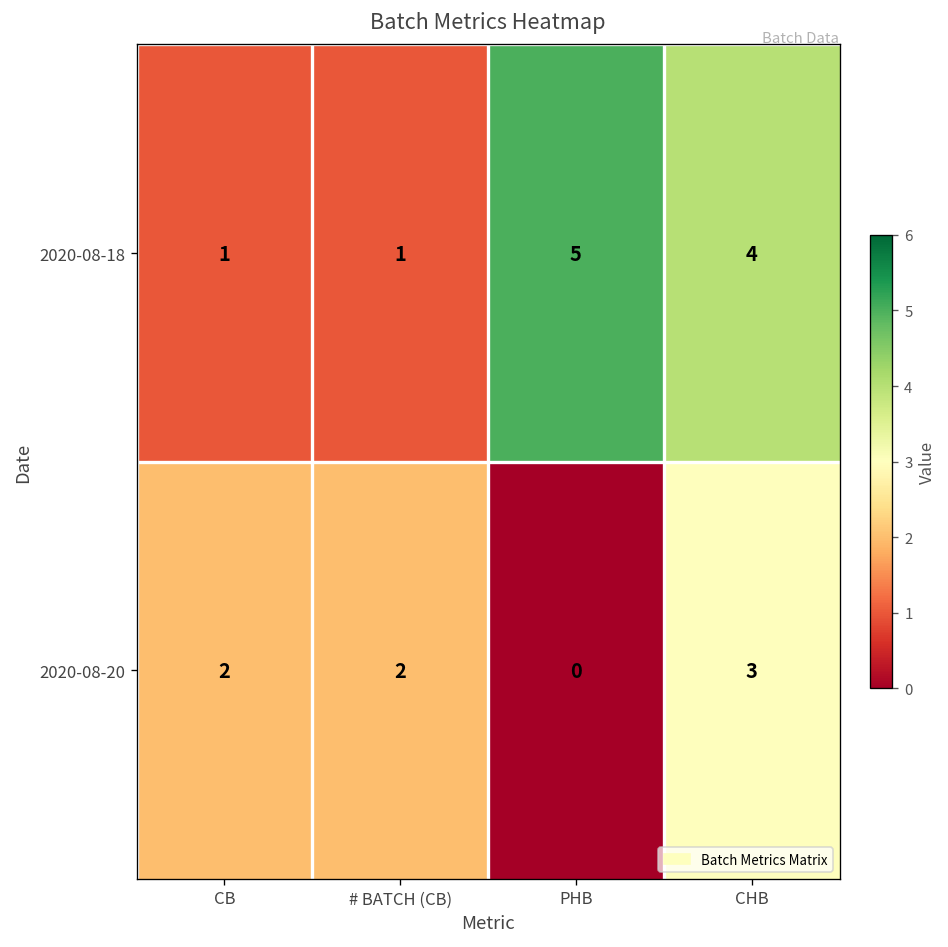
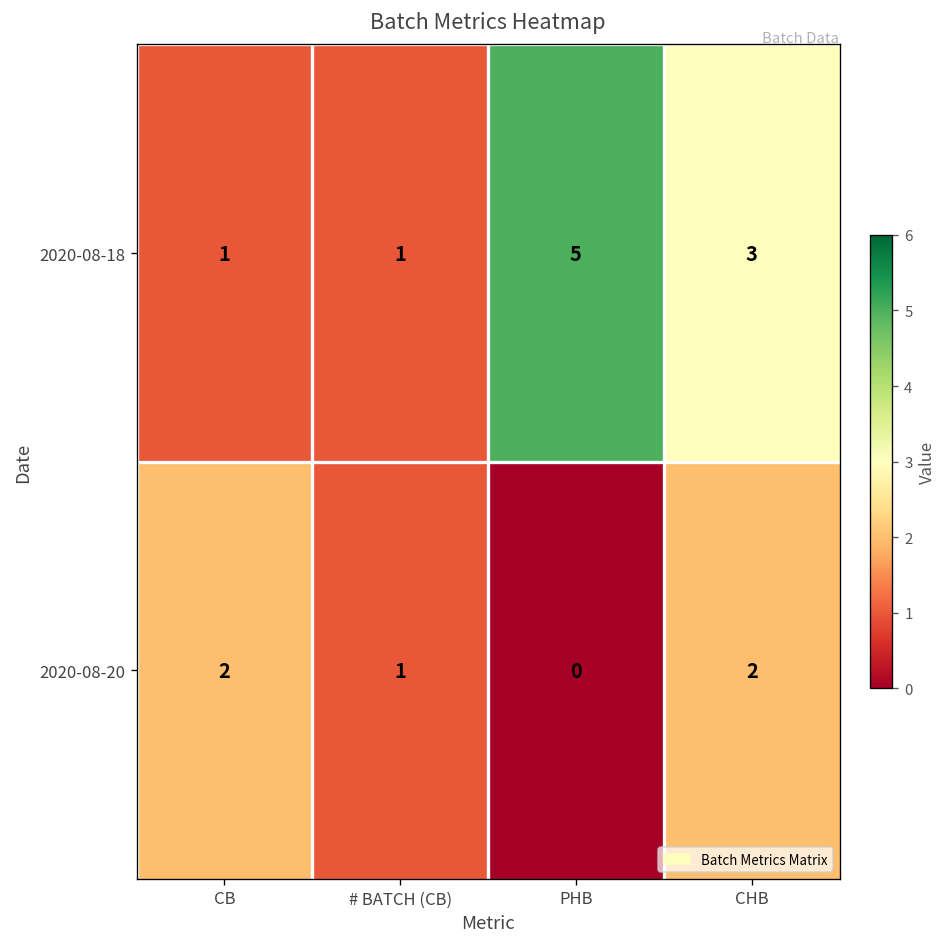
2020-08-18, CHB: 4 -> 3
2020-08-20, # BATCH (CB): 2 -> 1
2020-08-20, CHB: 3 -> 2
